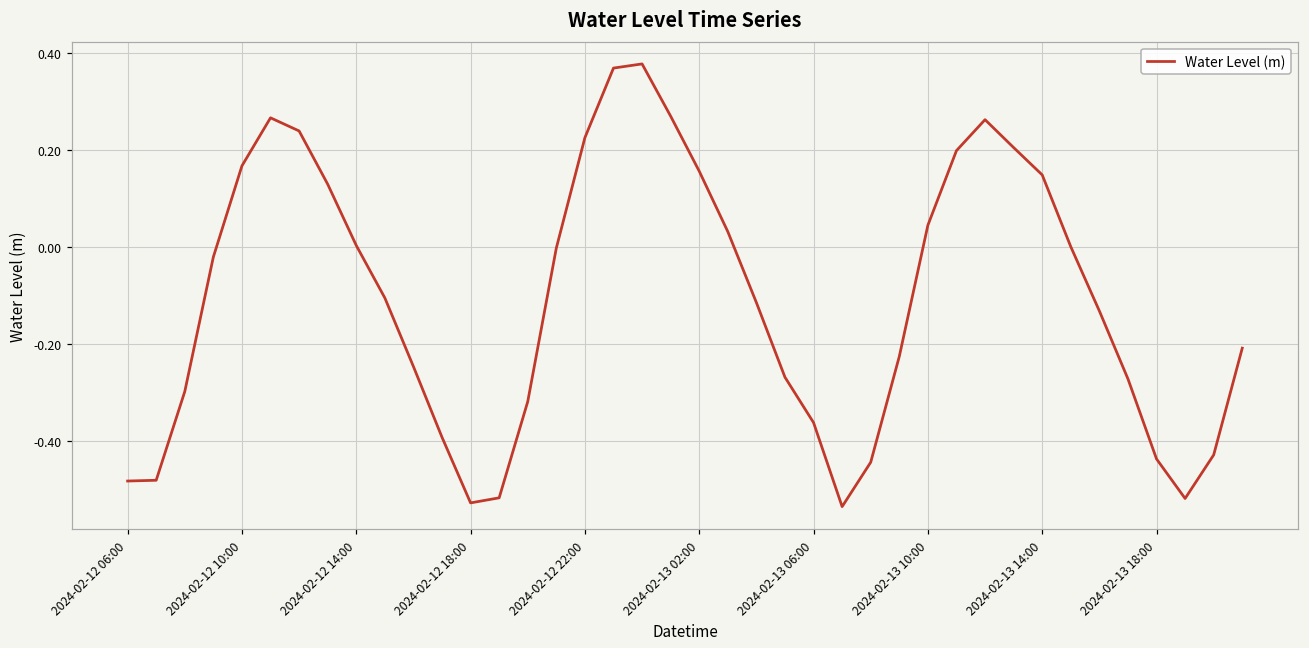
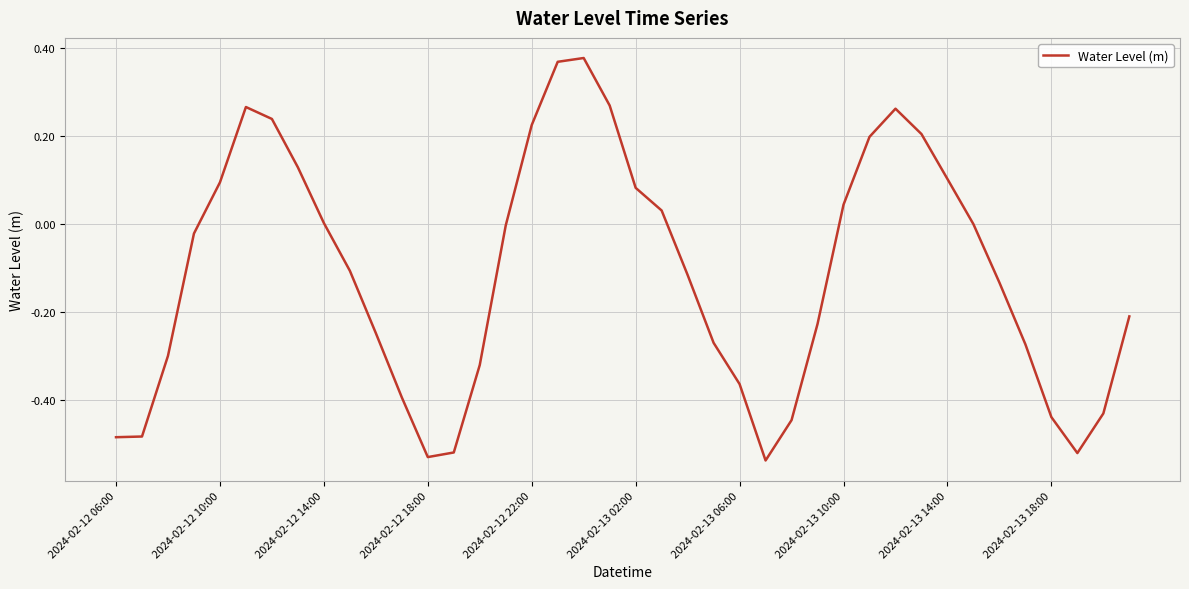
2024-02-12 10:00: 0.17 -> 0.09
2024-02-13 02:00: 0.16 -> 0.08
2024-02-13 14:00: 0.15 -> 0.10
